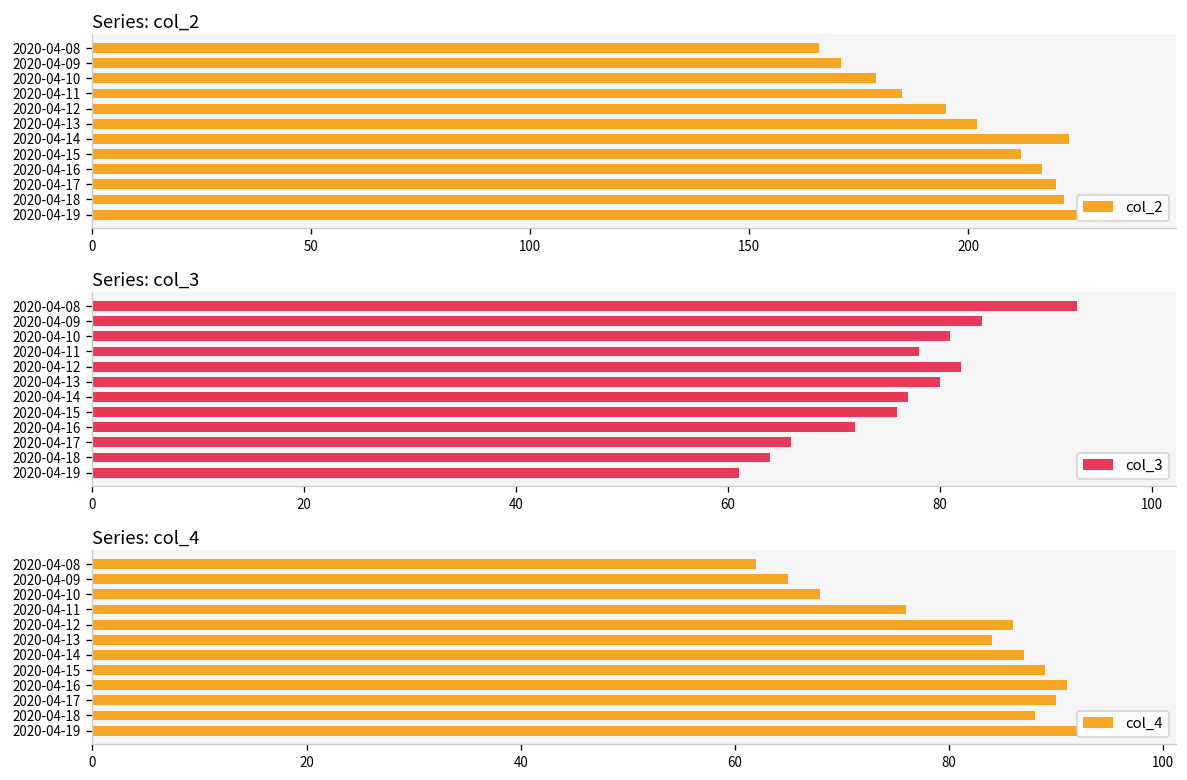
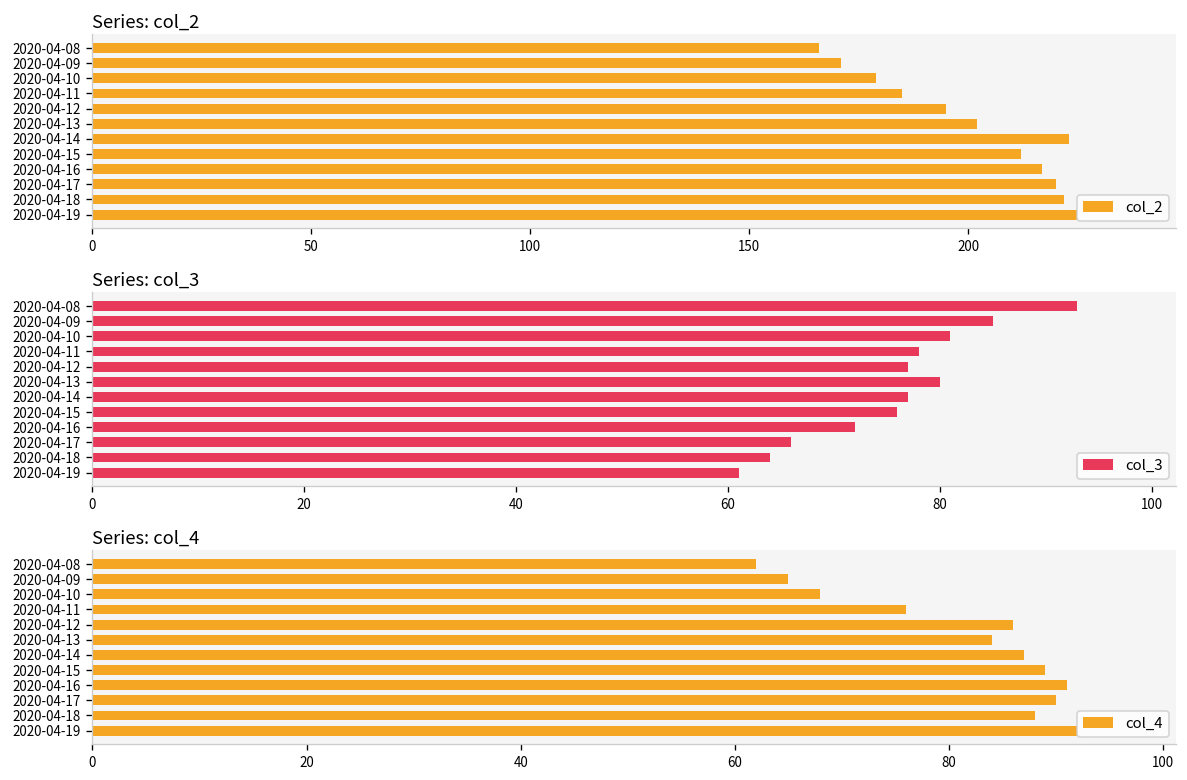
Series: col_3, 2020-04-09: 84 -> 85
Series: col_3, 2020-04-12: 82 -> 77
